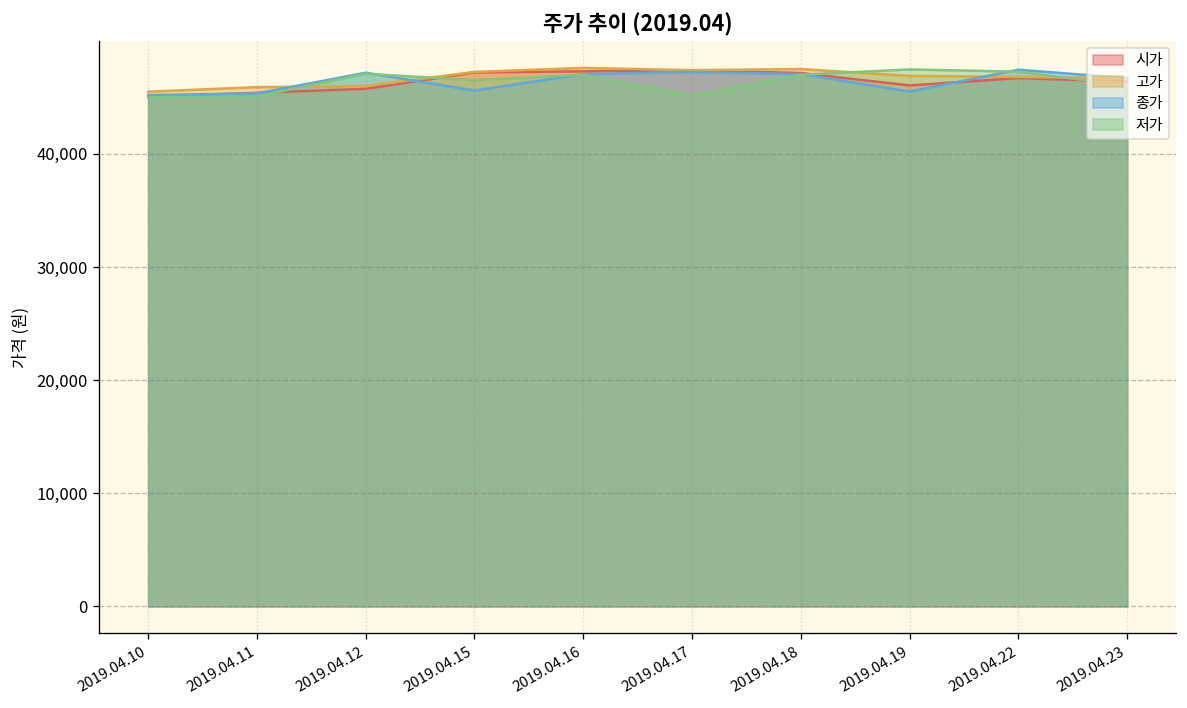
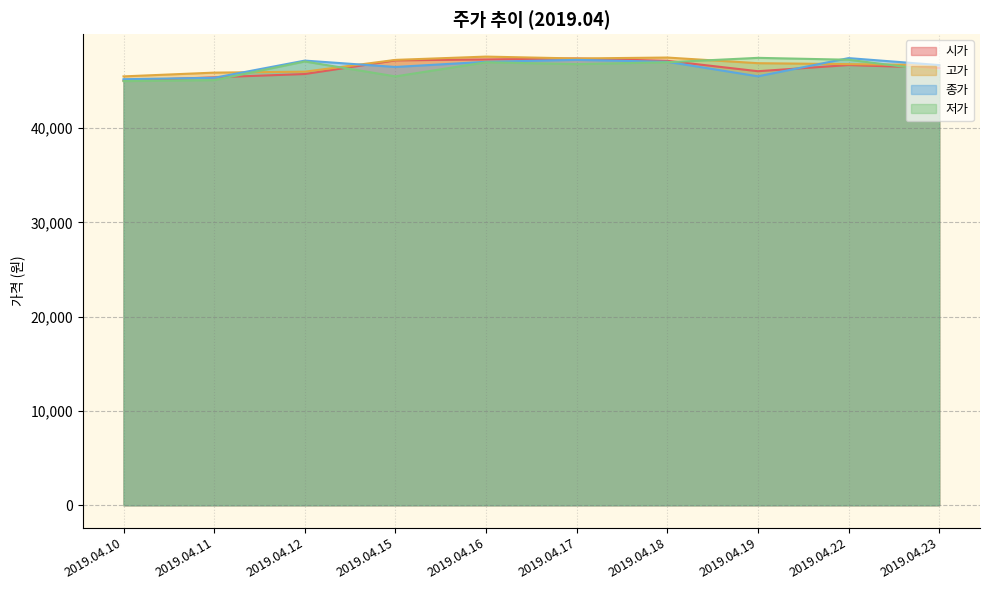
종가, 2019.04.15: 46,000 -> 47,000
저가, 2019.04.15: 47,000 -> 46,000
저가, 2019.04.17: 45,000 -> 47,000
